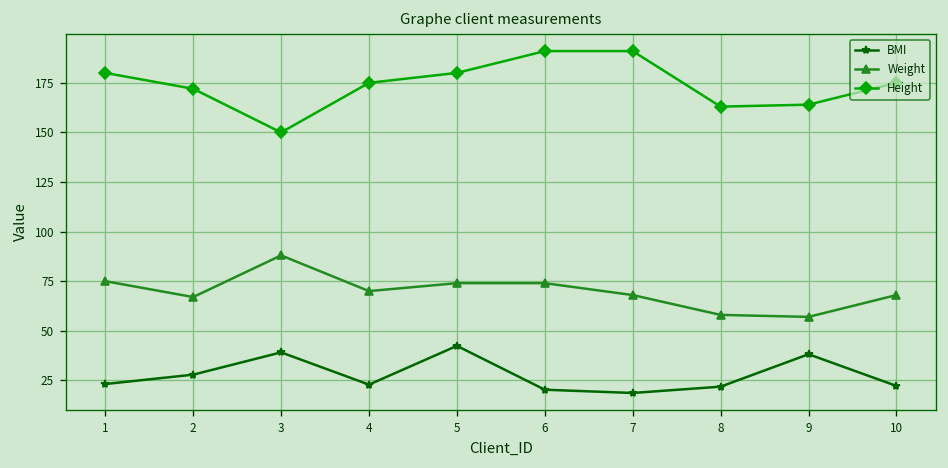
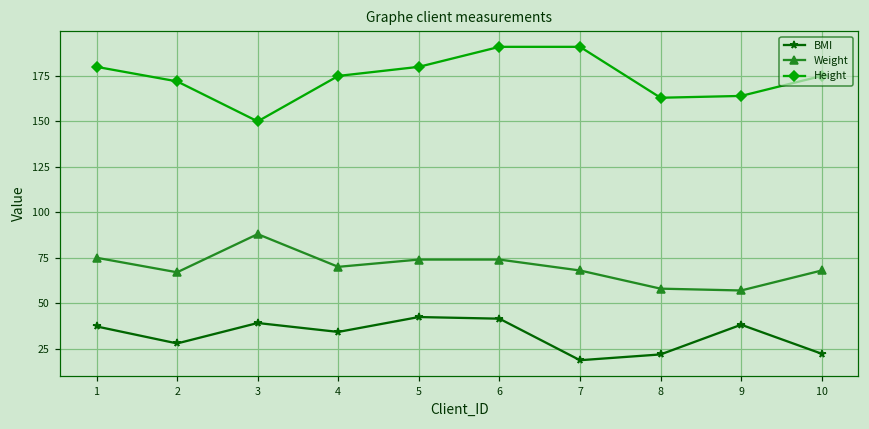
BMI, 1: 23 -> 37
BMI, 4: 23 -> 34
BMI, 6: 20 -> 41
